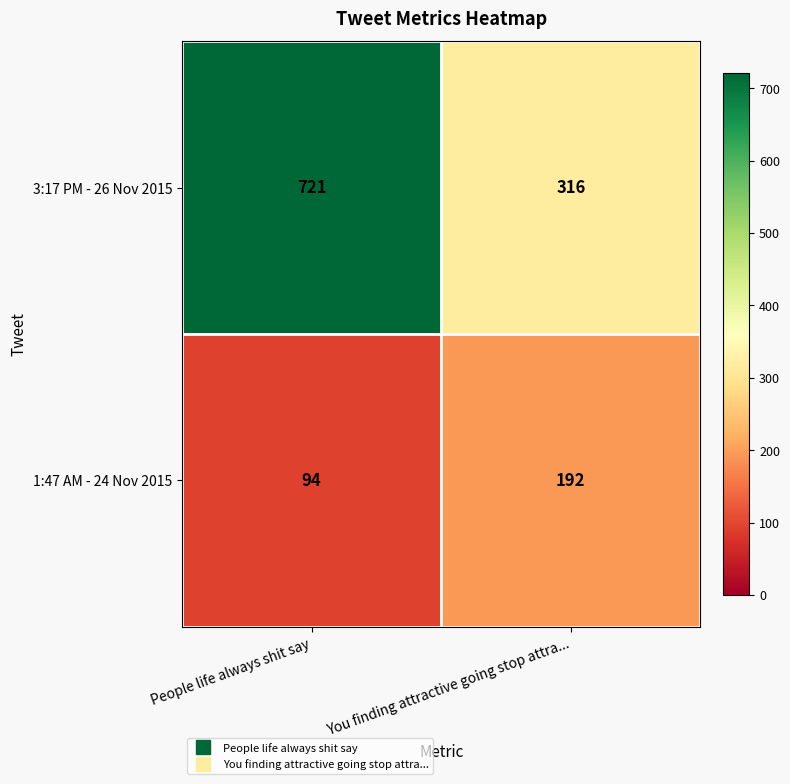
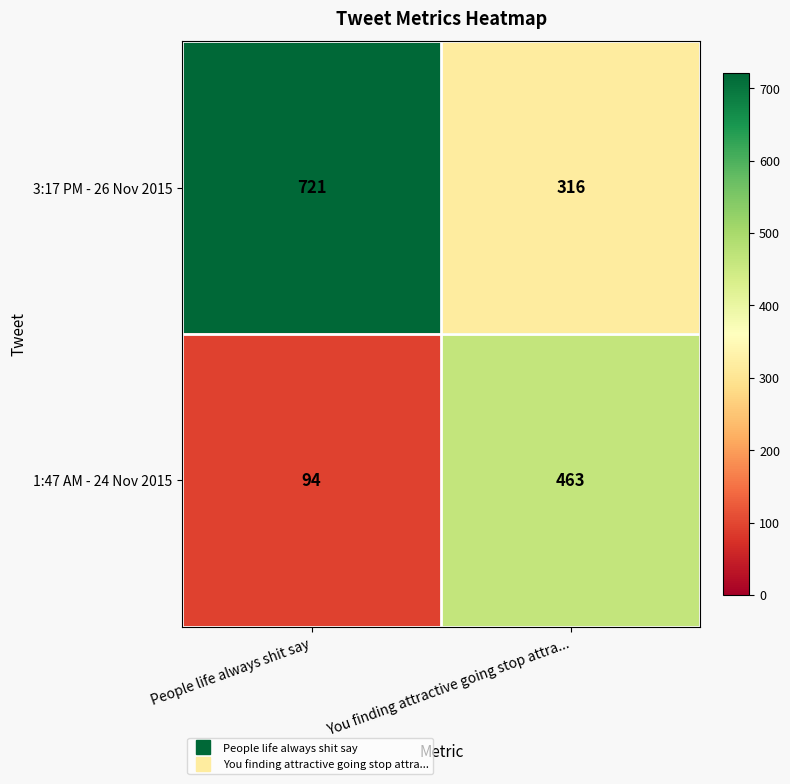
1:47 AM - 24 Nov 2015, You finding attractive going stop attra...: 192 -> 463
